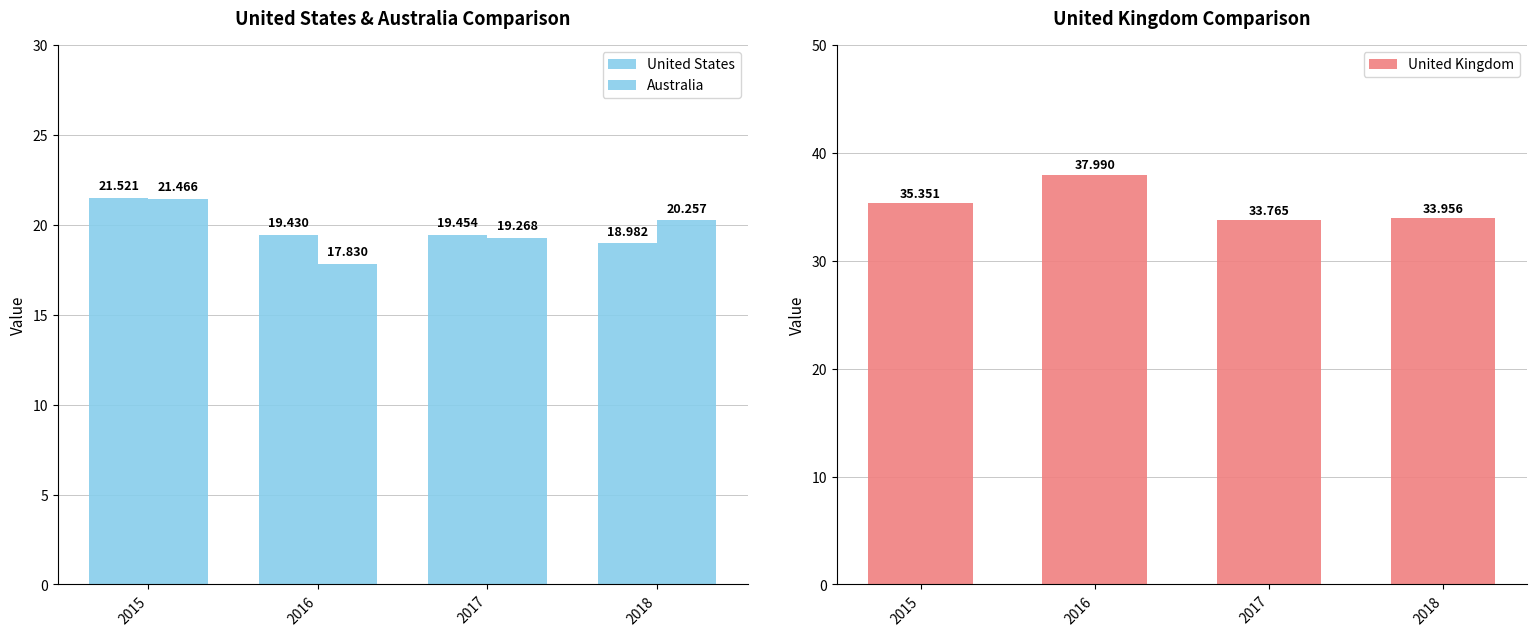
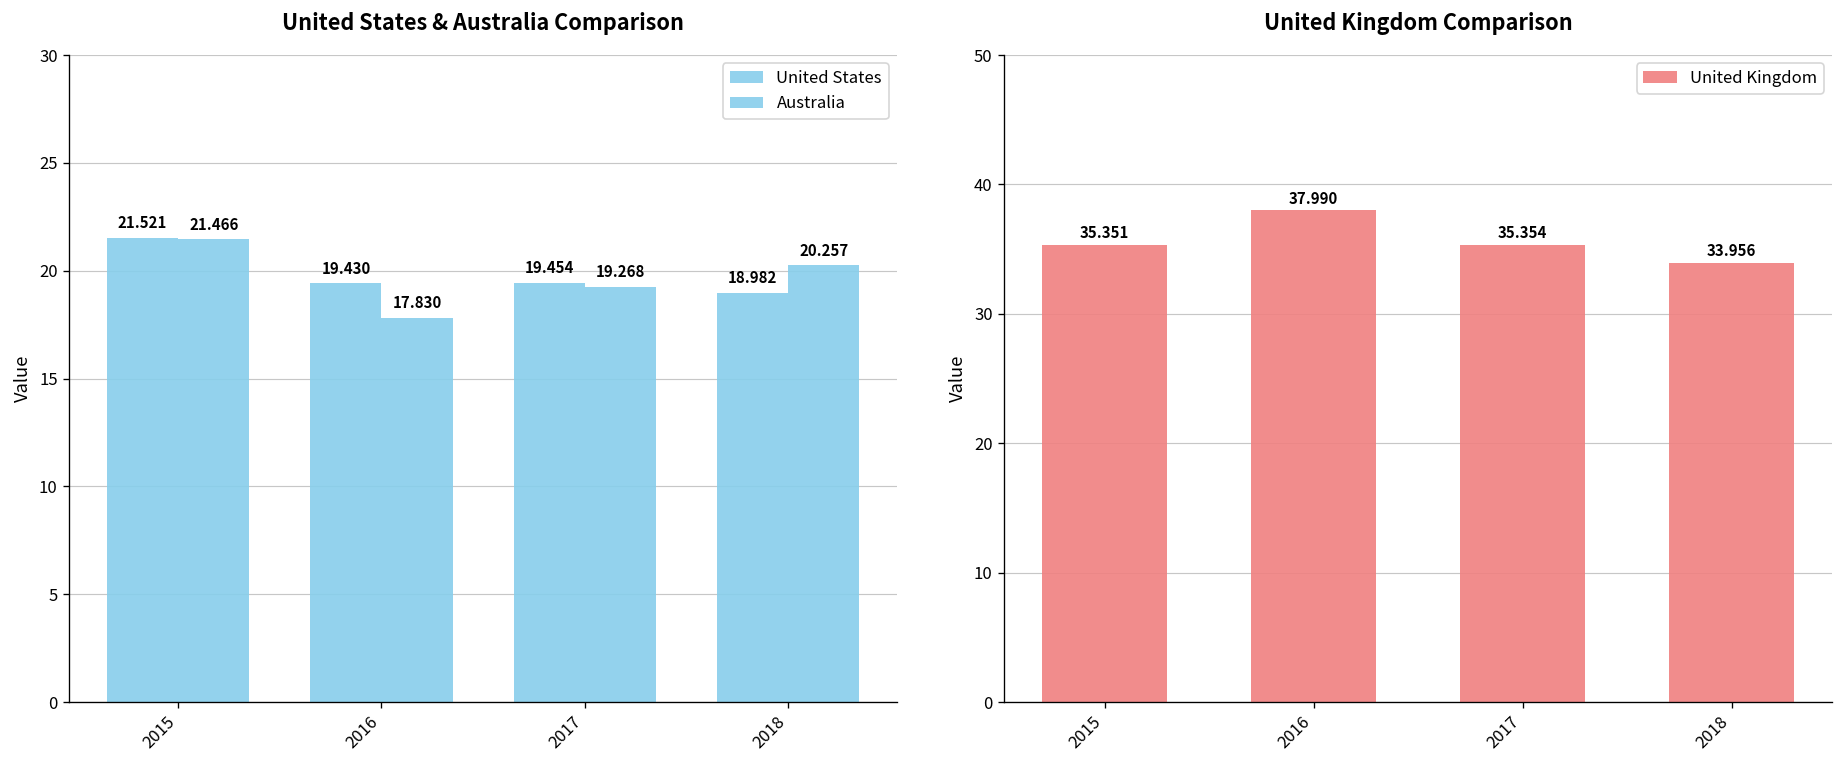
United Kingdom Comparison, 2017: 33.765 -> 35.354
